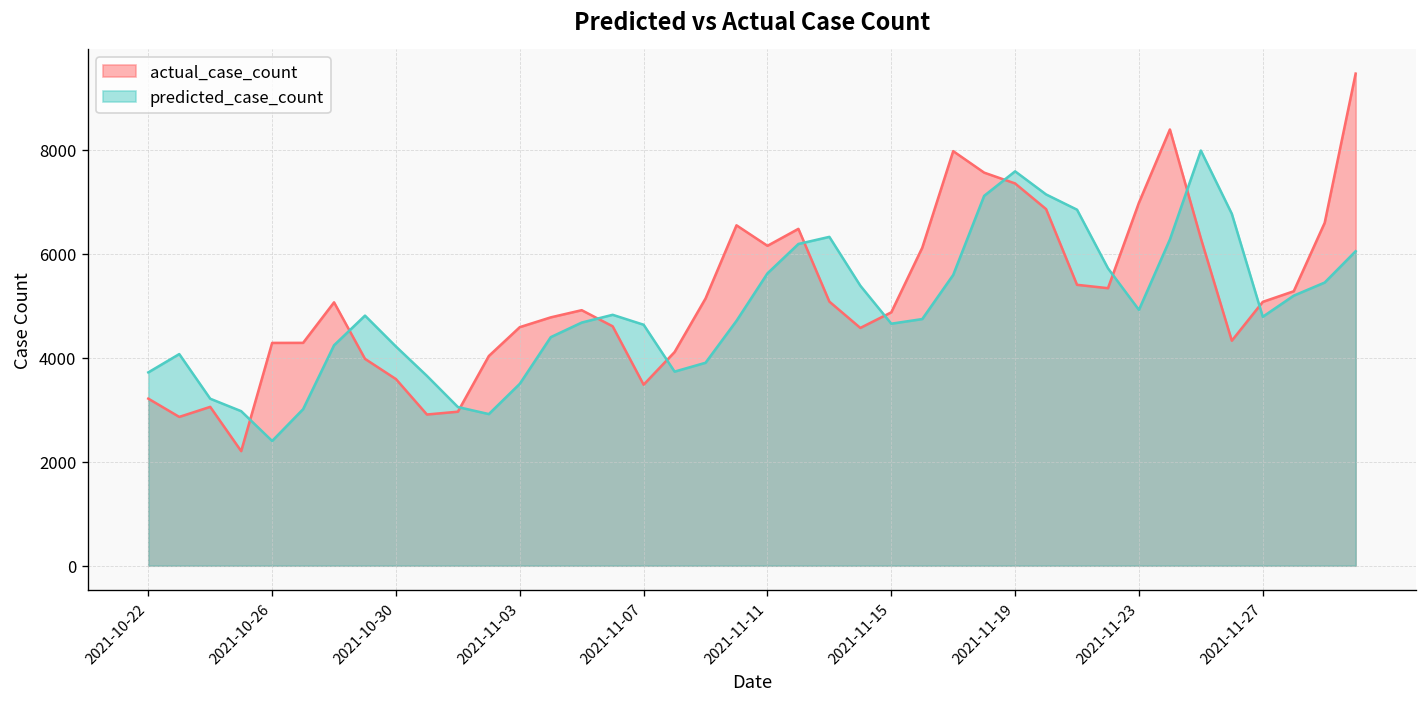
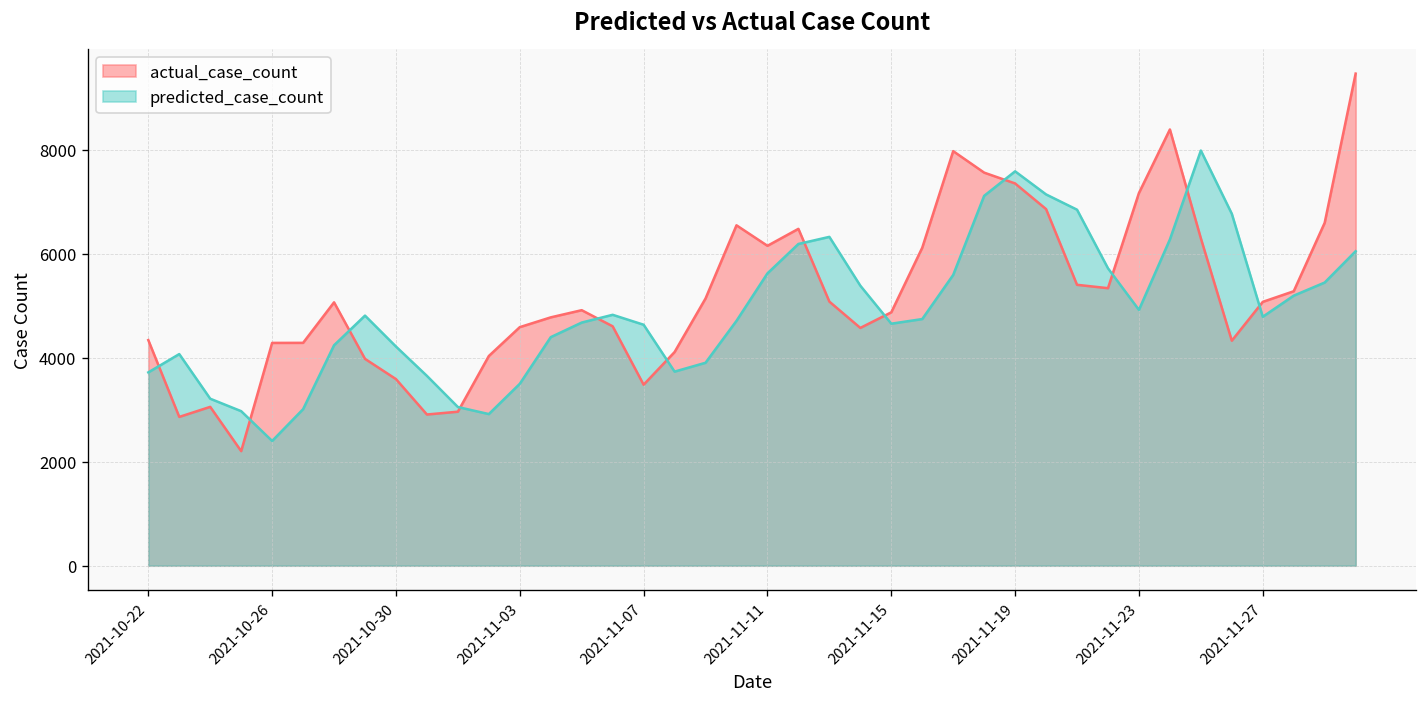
actual_case_count, 2021-10-22: 3200 -> 4300
actual_case_count, 2021-11-23: 7000 -> 7200
